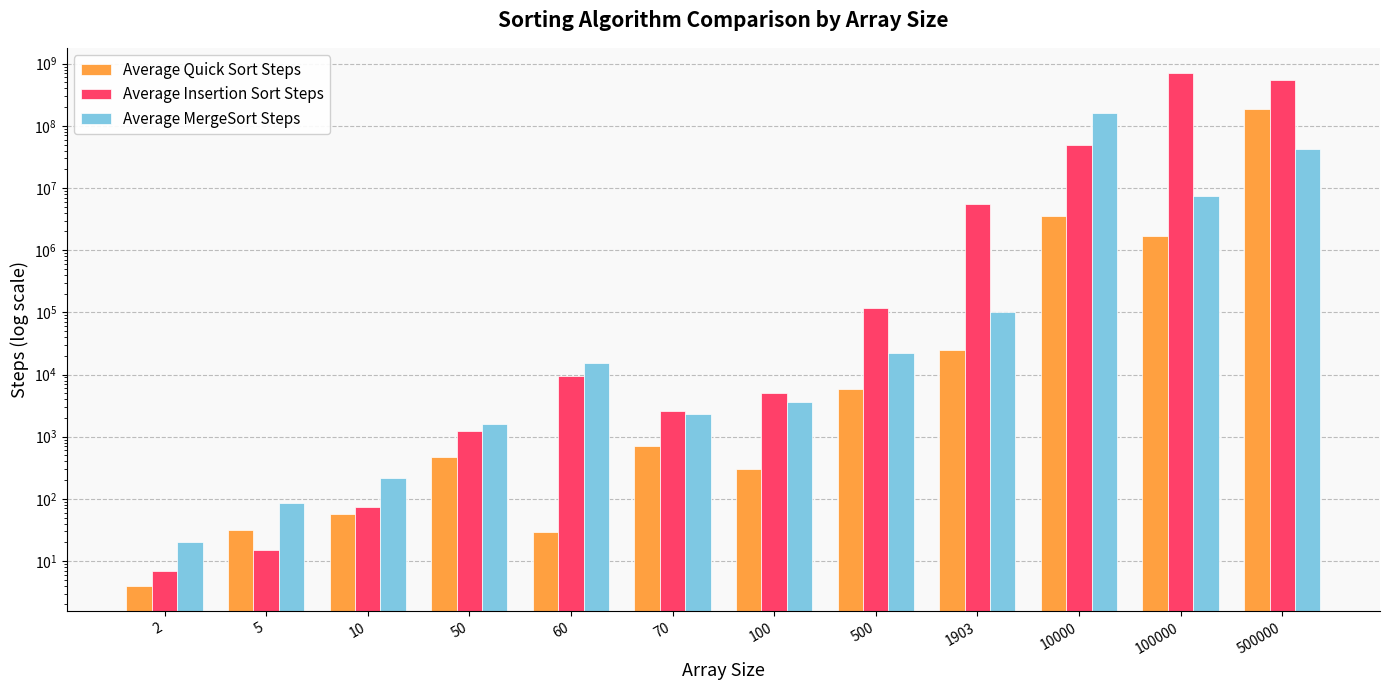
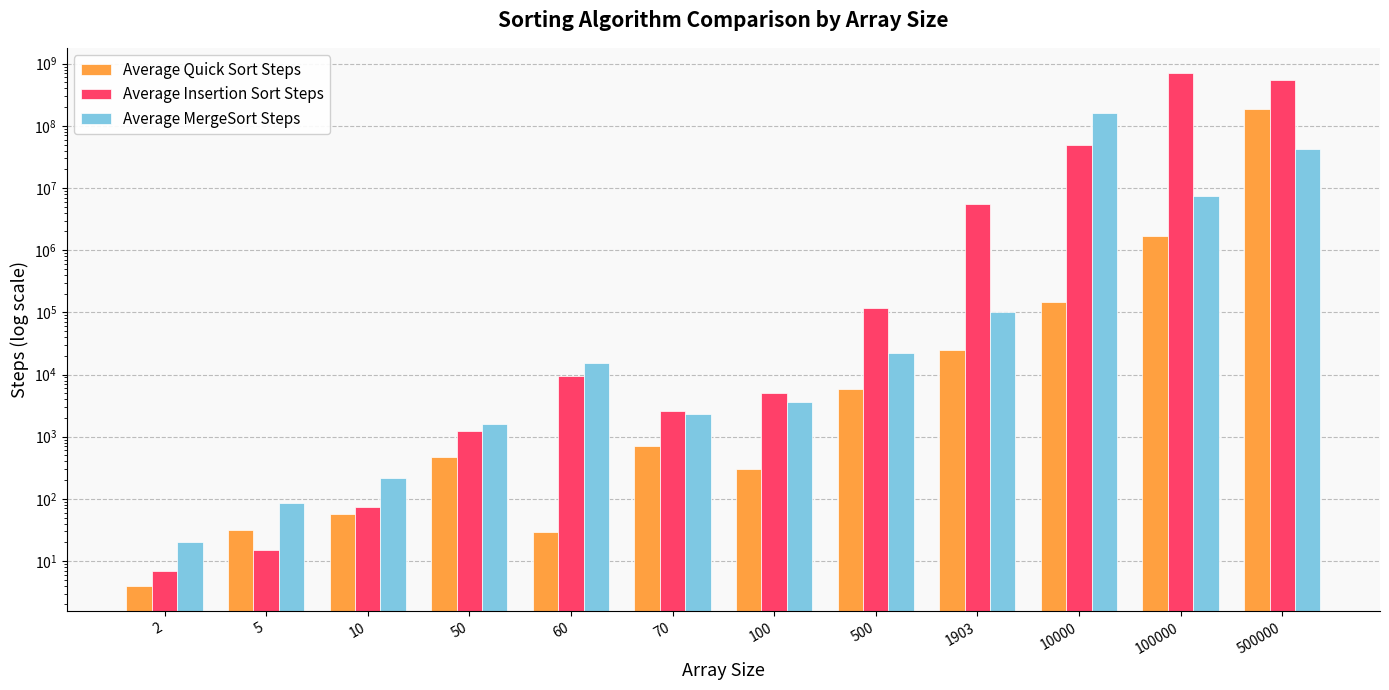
Average Quick Sort Steps, 10000: 4000000 -> 140000
